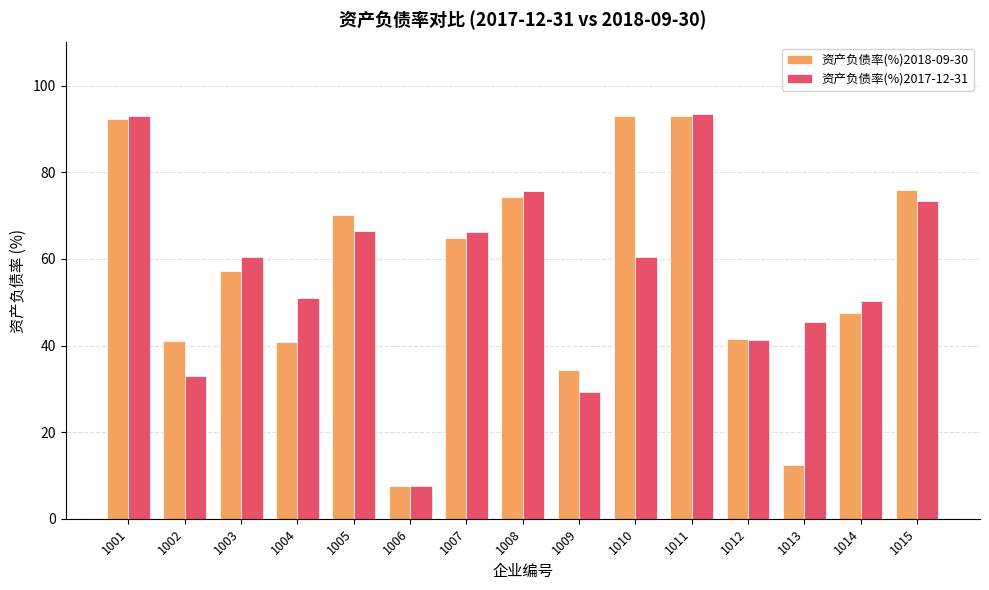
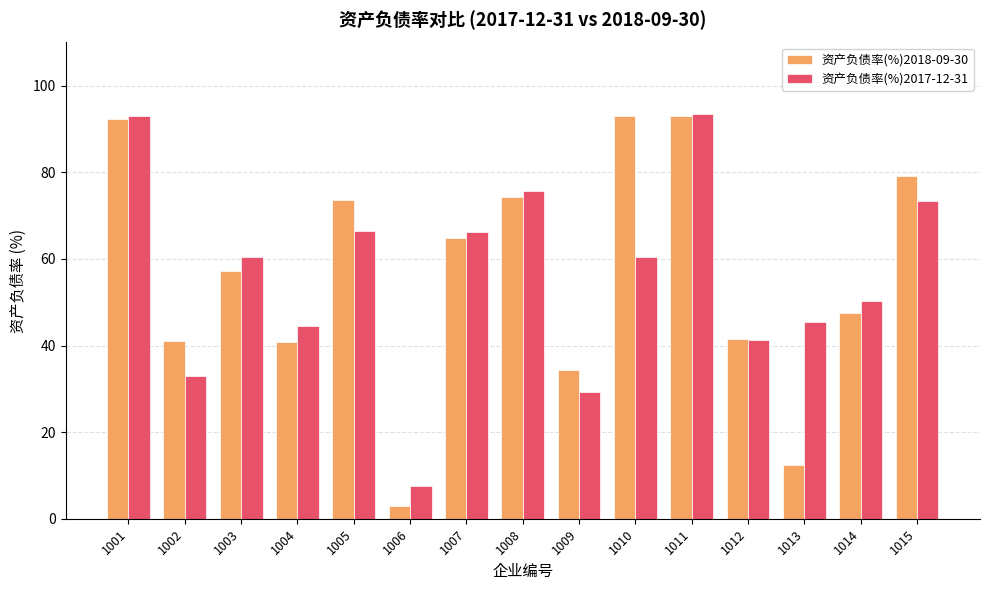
资产负债率(%)2017-12-31, 1004: 51 -> 45
资产负债率(%)2018-09-30, 1005: 70 -> 74
资产负债率(%)2018-09-30, 1006: 7 -> 3
资产负债率(%)2018-09-30, 1015: 76 -> 79
